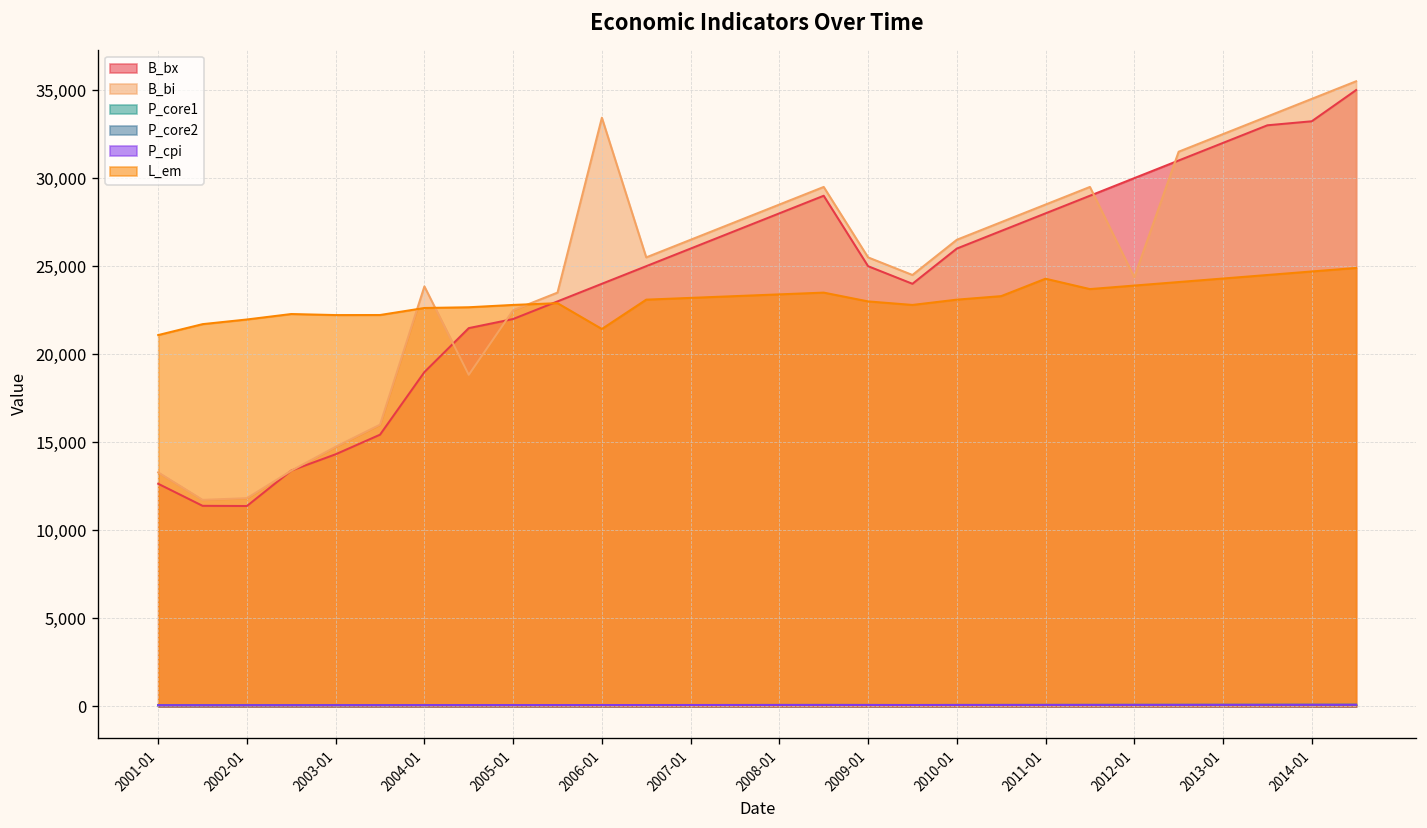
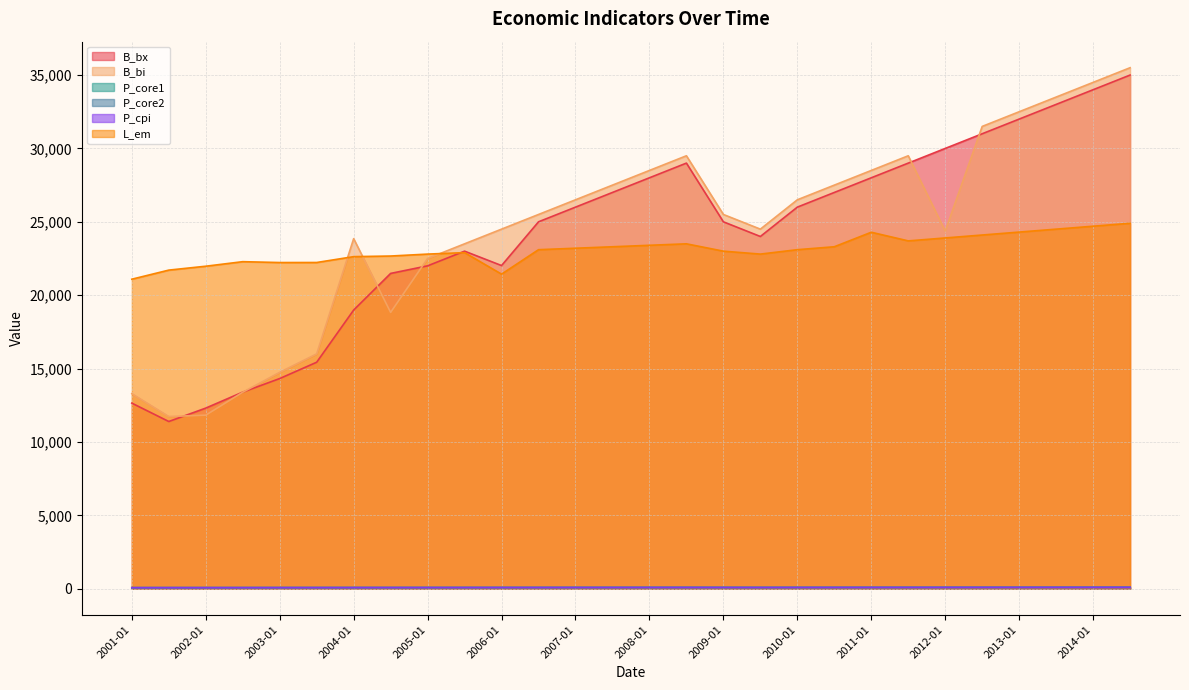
B_bx, 2002-01: 11,400 -> 12,300
B_bx, 2006-01: 24,000 -> 22,000
B_bi, 2006-01: 33,400 -> 24,500
B_bx, 2014-01: 33,200 -> 34,000
